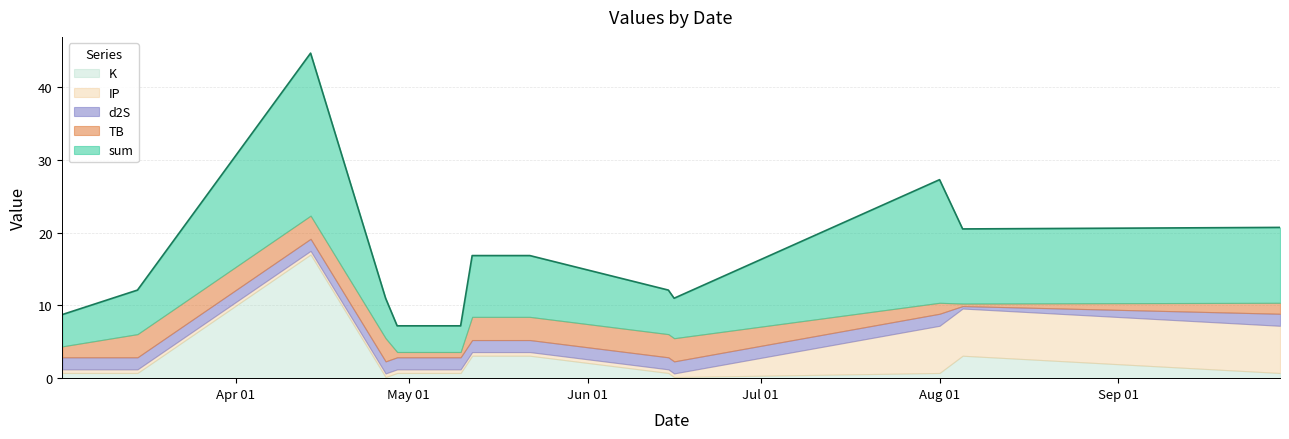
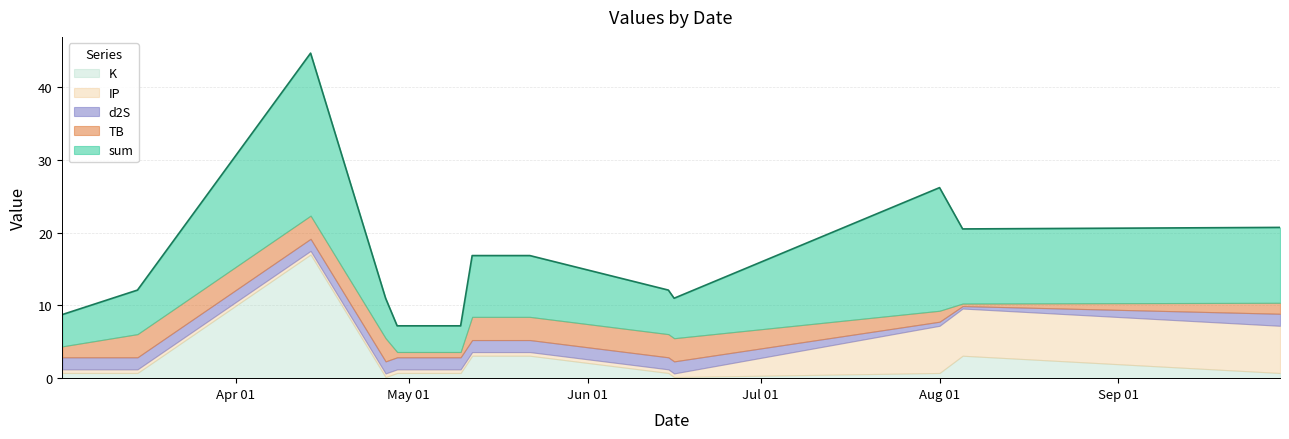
d2S, Aug 01: 2 -> 1
